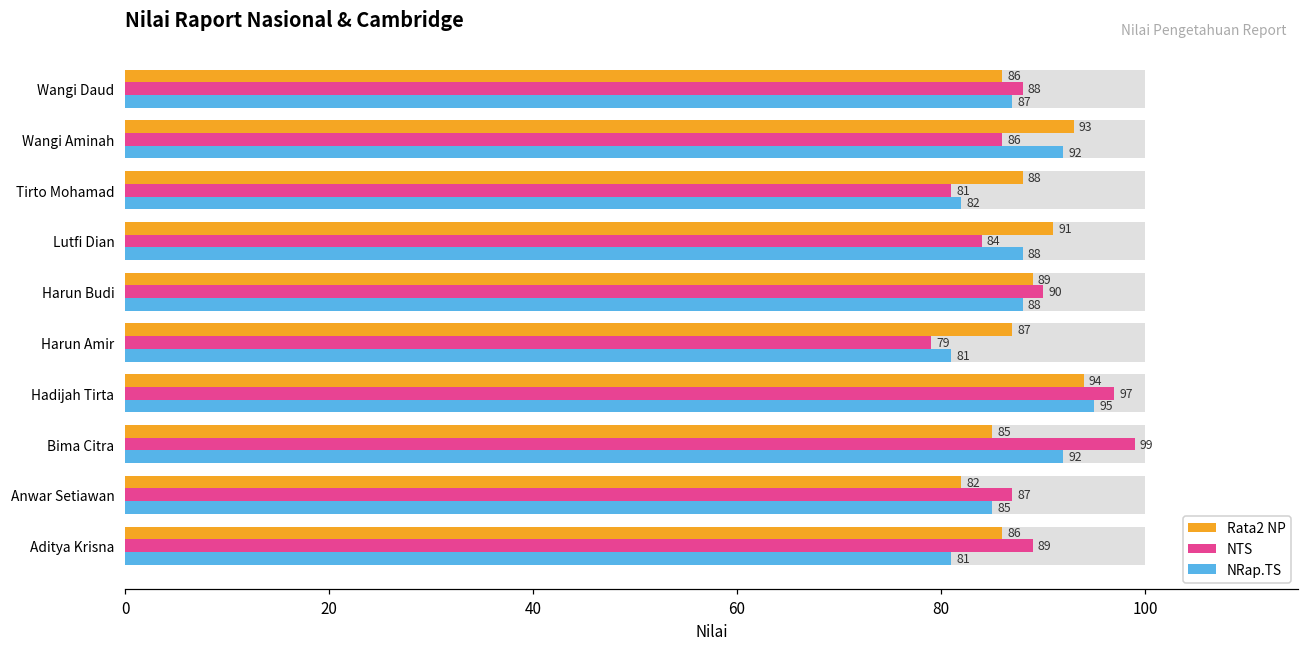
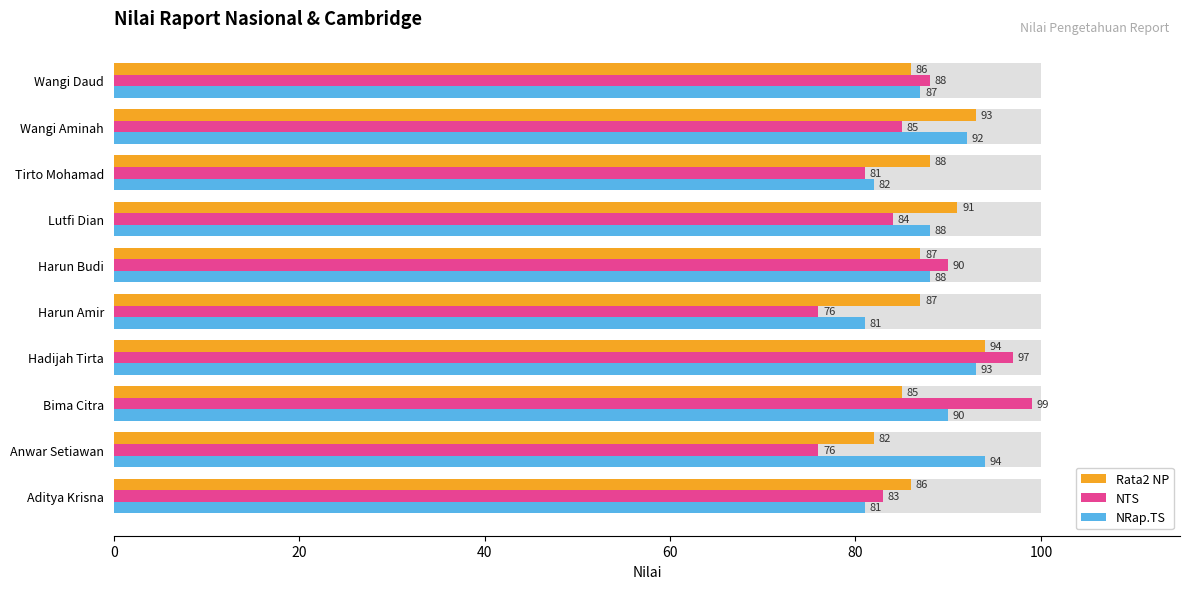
NTS, Wangi Aminah: 86 -> 85
Rata2 NP, Harun Budi: 89 -> 87
NTS, Harun Amir: 79 -> 76
NRap.TS, Hadijah Tirta: 95 -> 93
NRap.TS, Bima Citra: 92 -> 90
NTS, Anwar Setiawan: 87 -> 76
NRap.TS, Anwar Setiawan: 85 -> 94
NTS, Aditya Krisna: 89 -> 83
